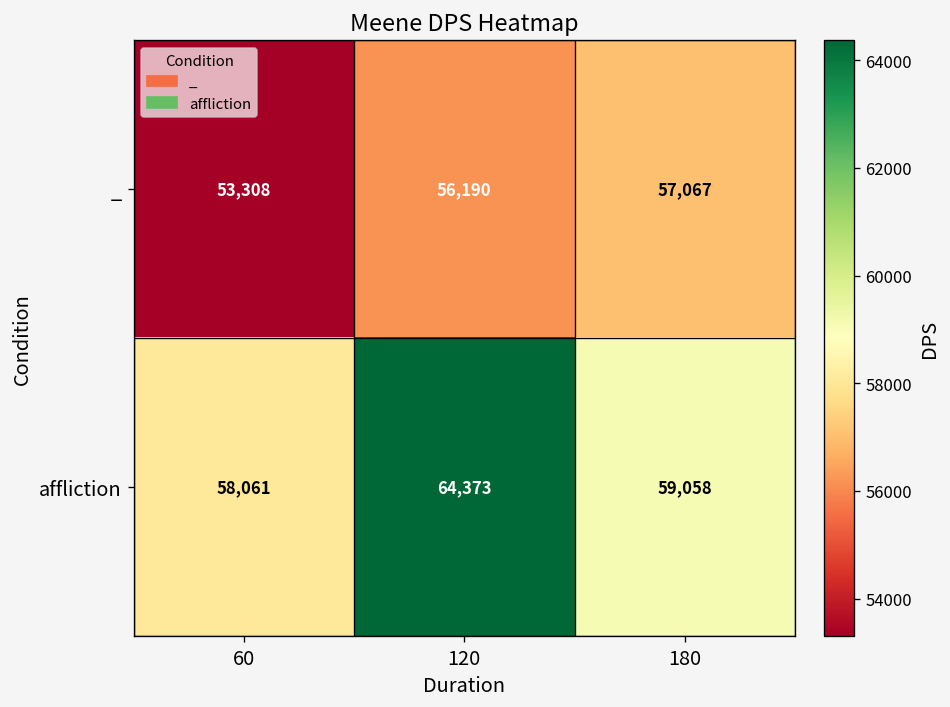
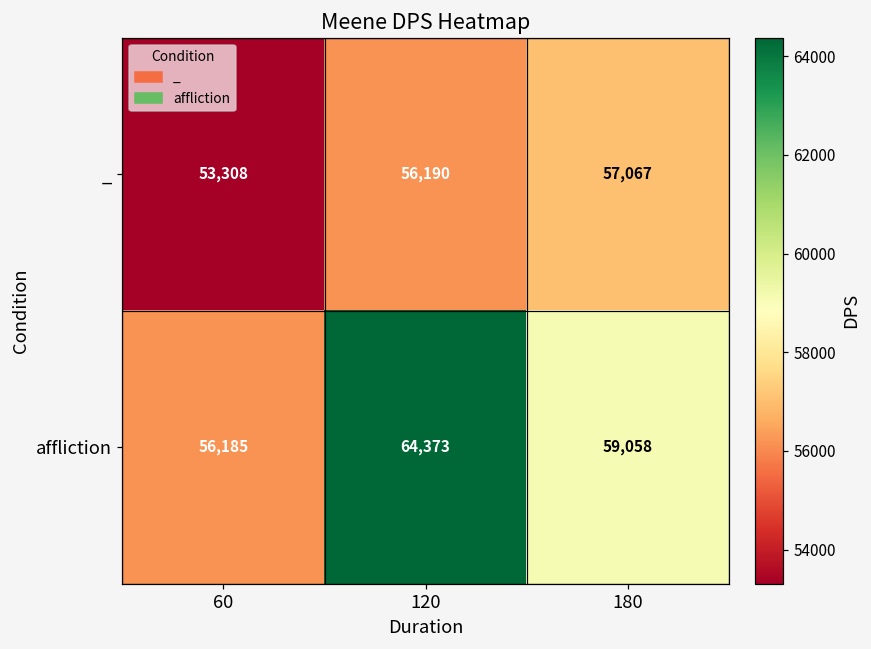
affliction, 60: 58,061 -> 56,185
